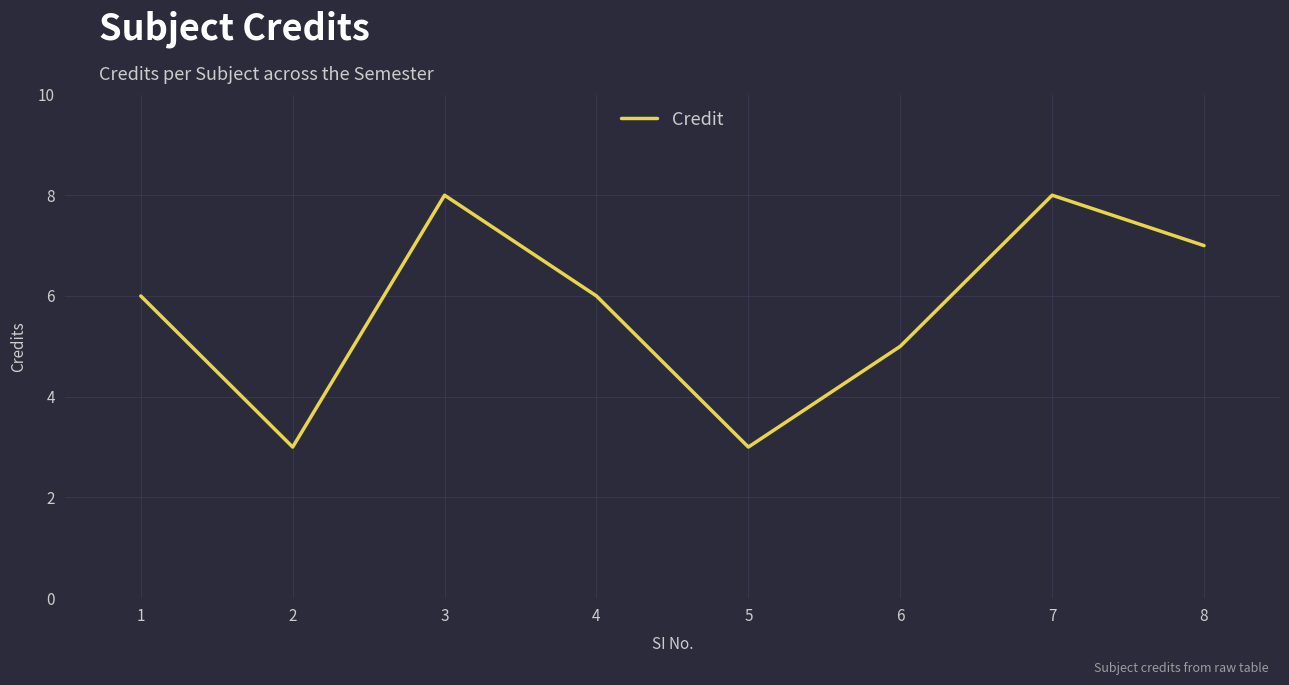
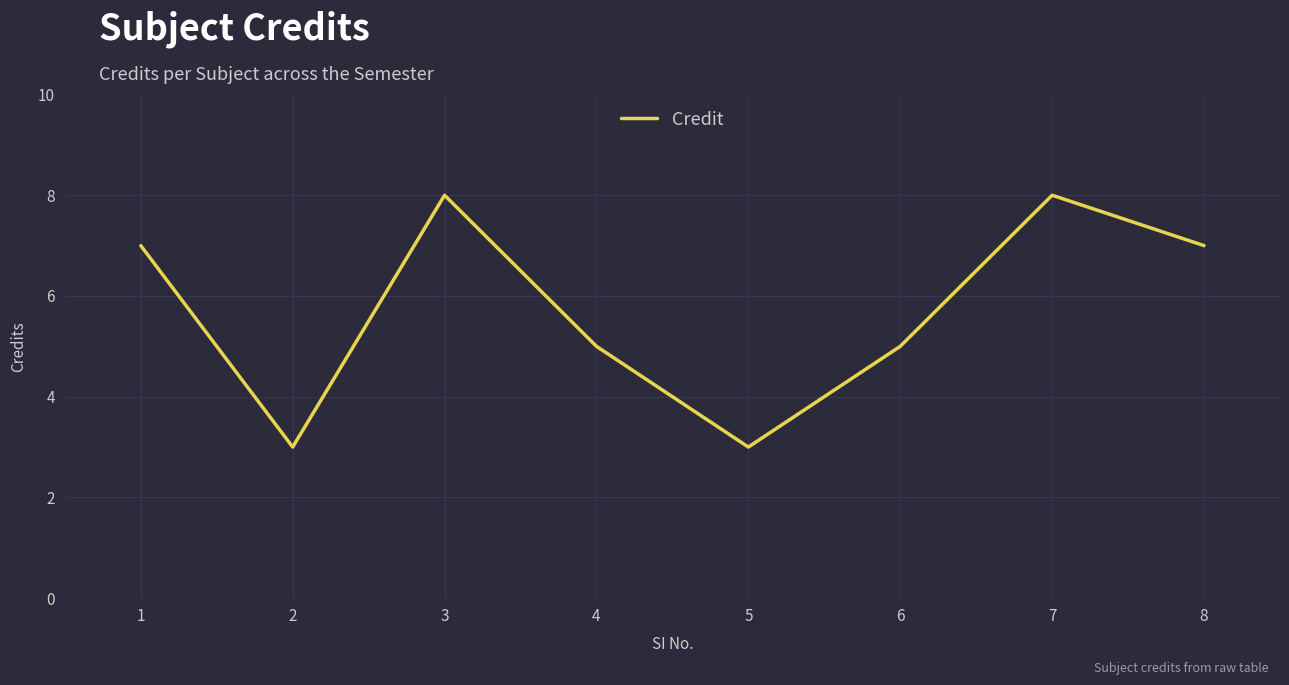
1: 6 -> 7
4: 6 -> 5
